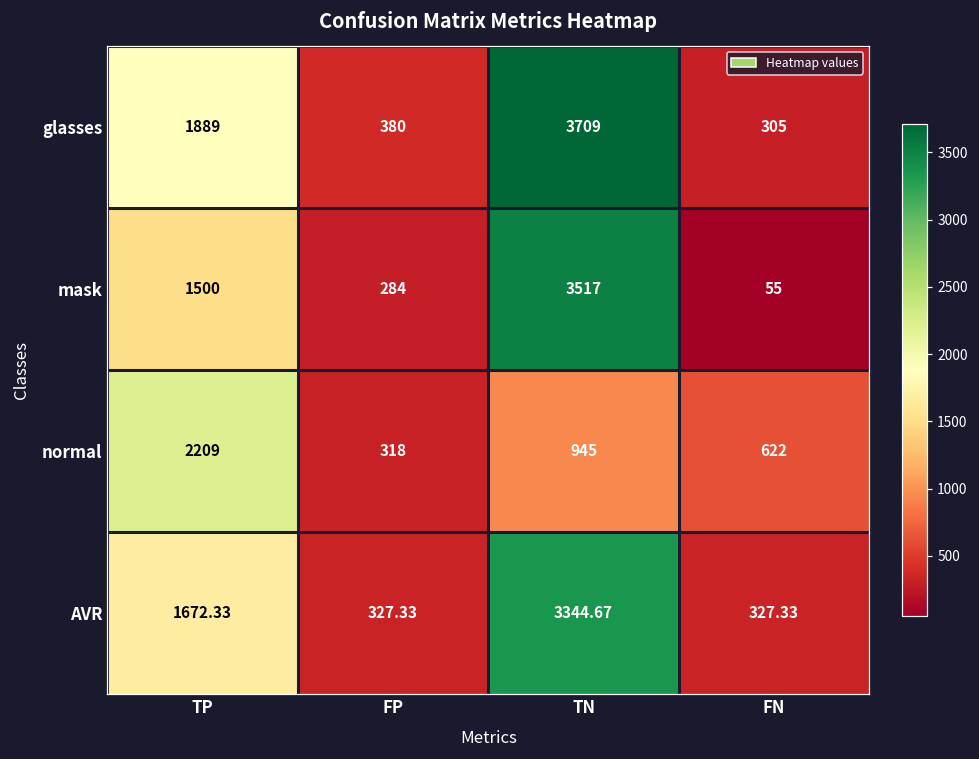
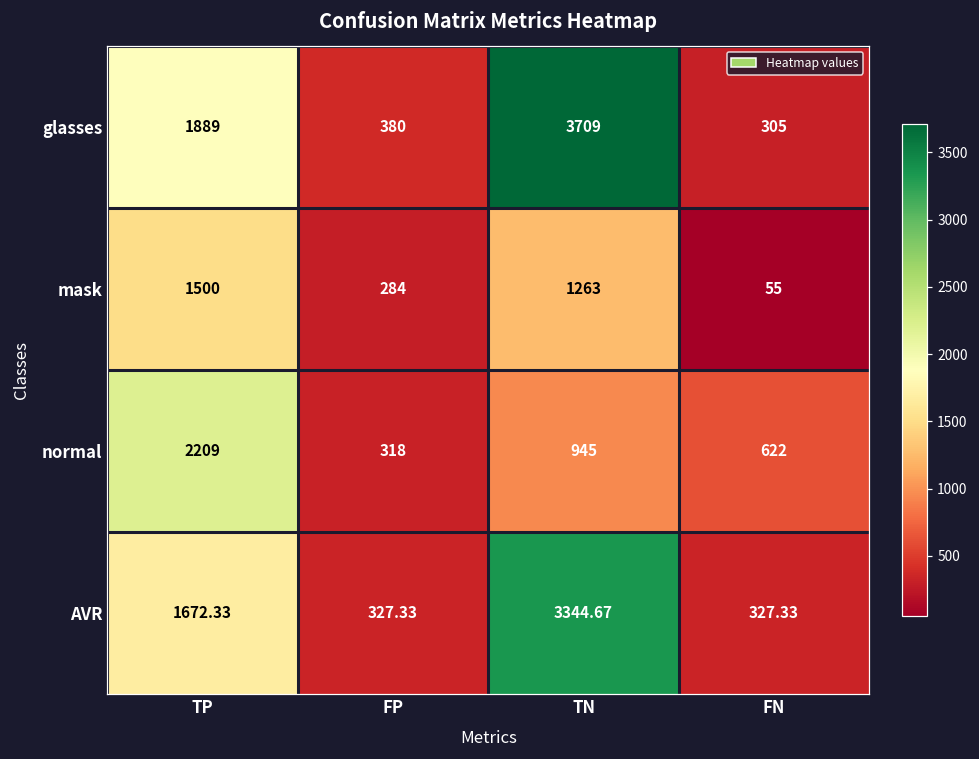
mask, TN: 3517 -> 1263
